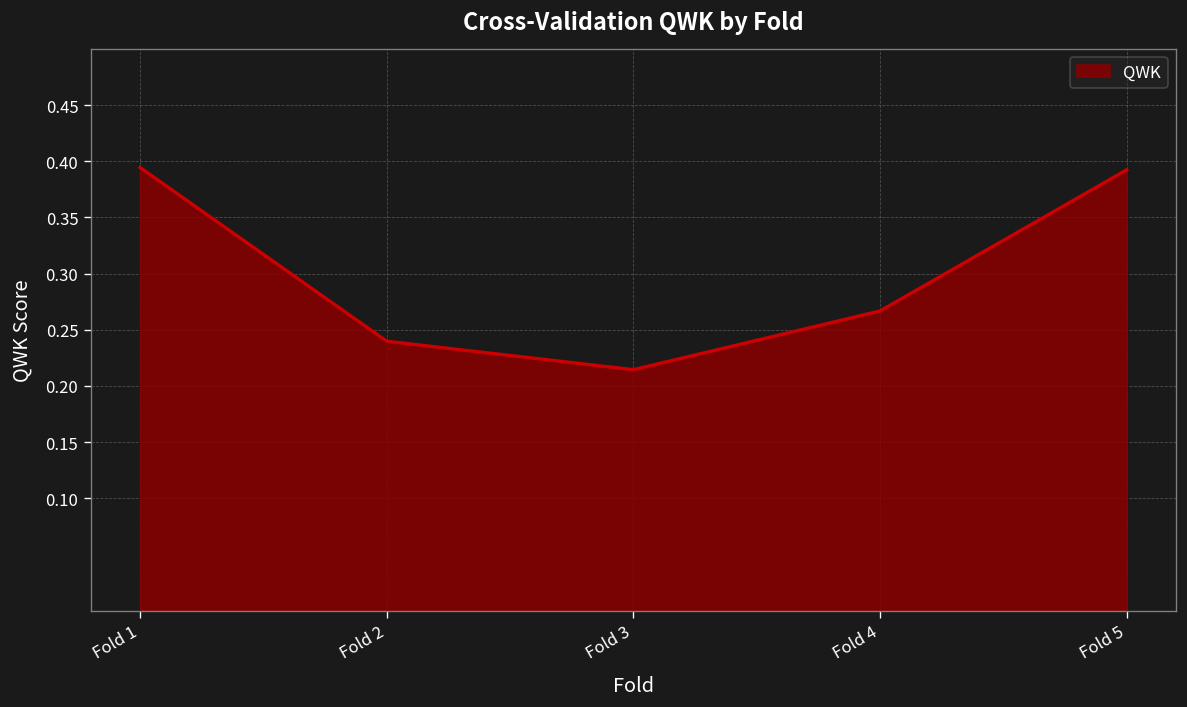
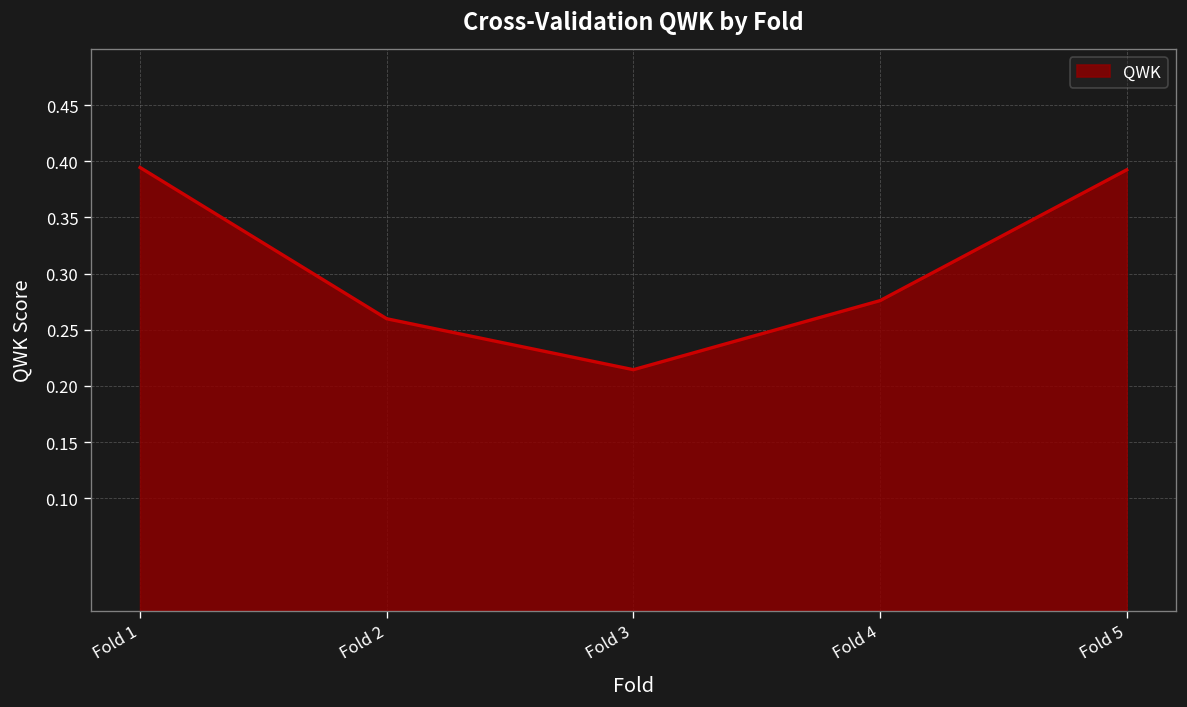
Fold 2: 0.24 -> 0.26
Fold 4: 0.27 -> 0.28
